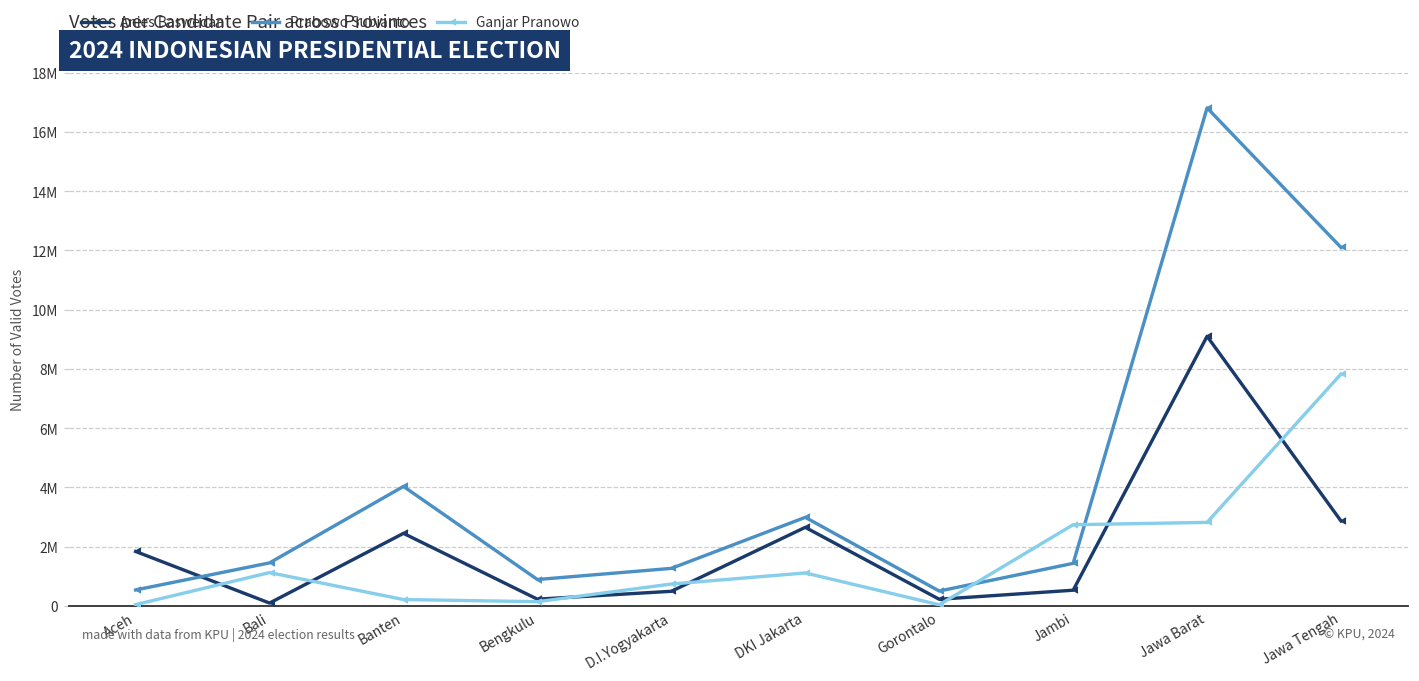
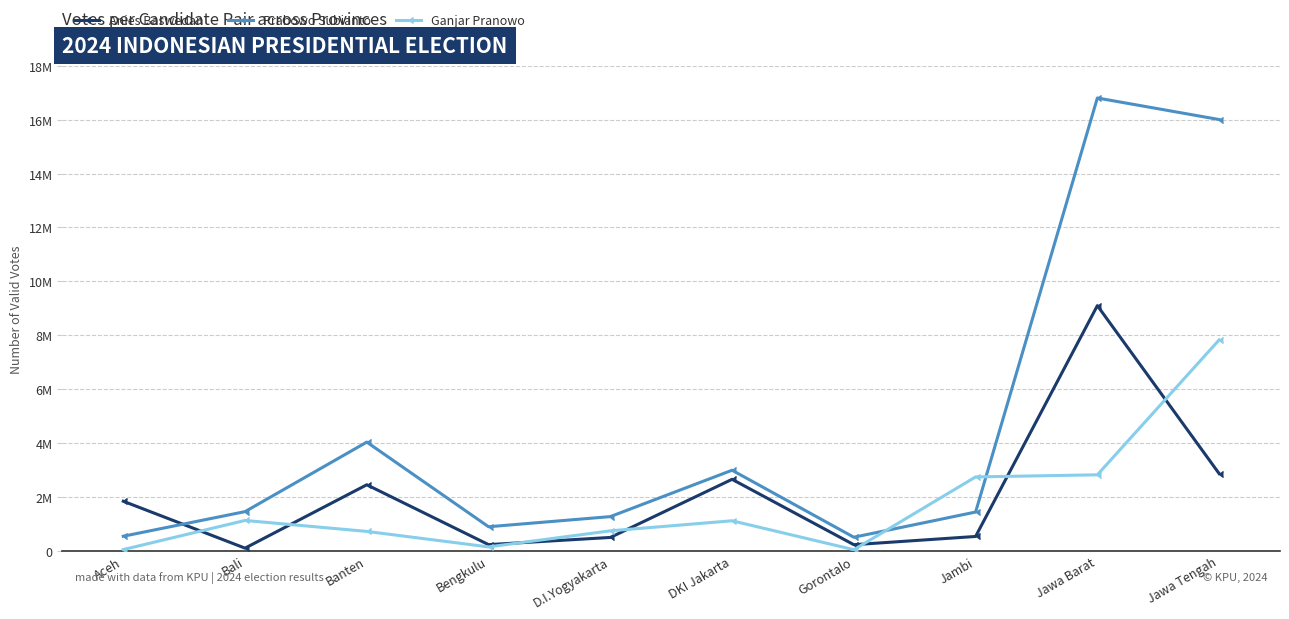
Ganjar Pranowo, Banten: 200000 -> 700000
Prabowo Subianto, Jawa Tengah: 12100000 -> 16000000
